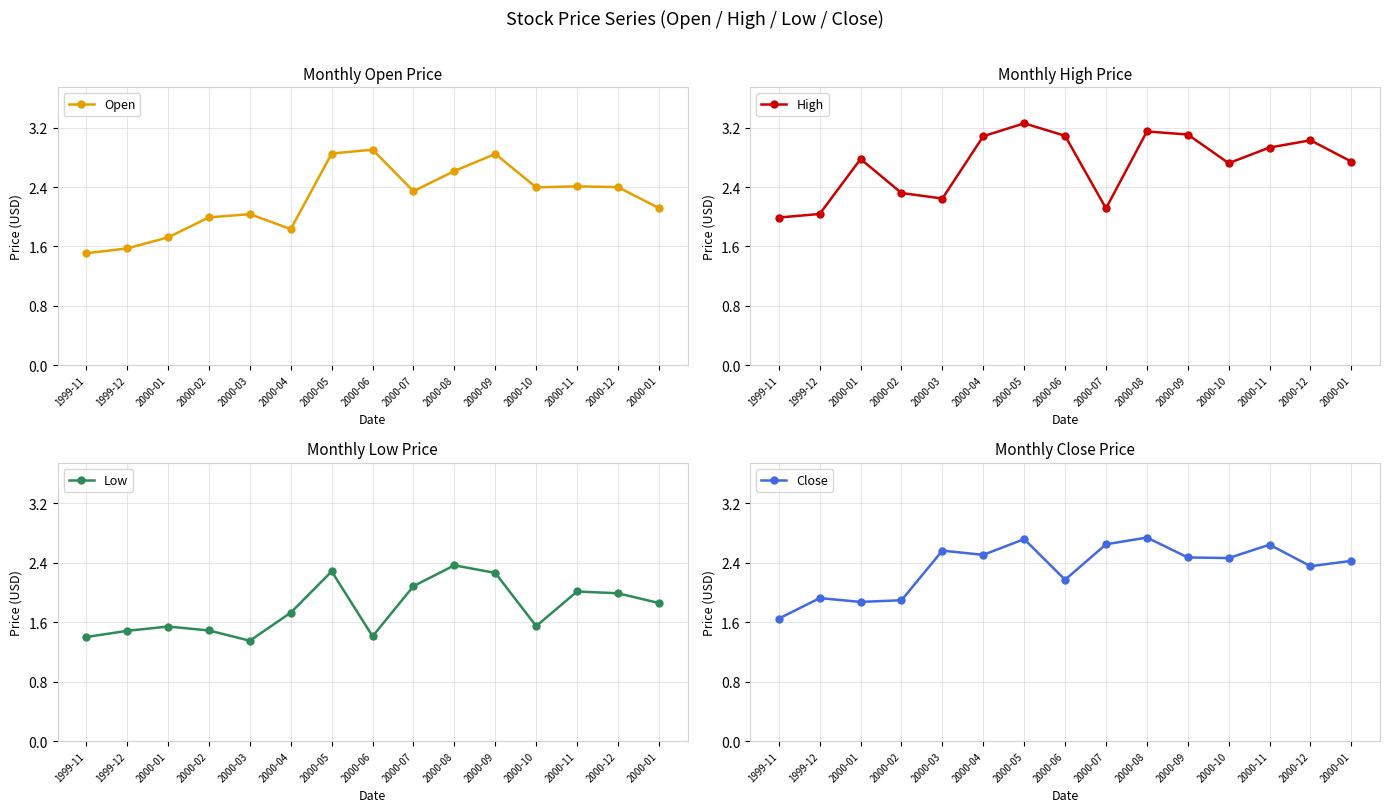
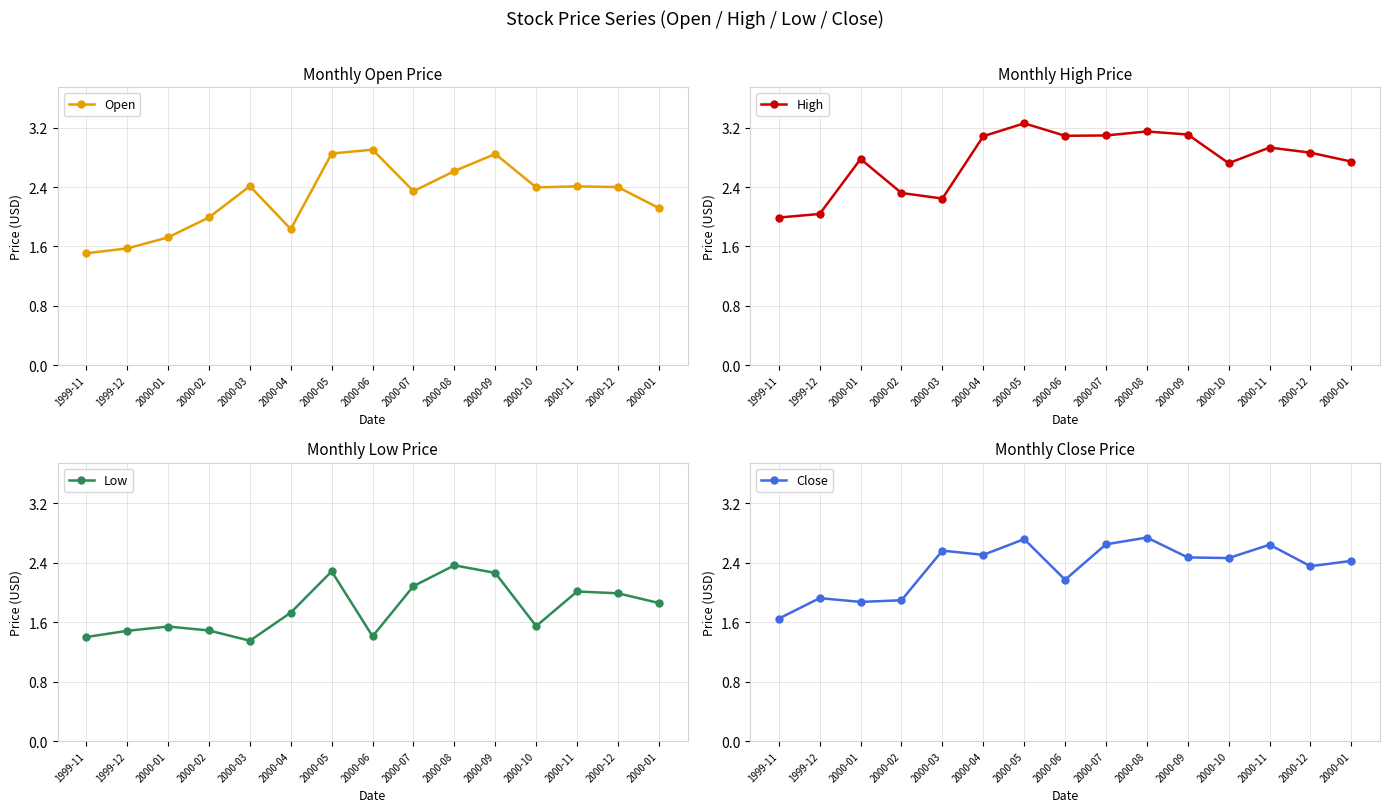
Monthly Open Price, 2000-03: 2.0 -> 2.4
Monthly High Price, 2000-07: 2.1 -> 3.1
Monthly High Price, 2000-12: 3.0 -> 2.9
